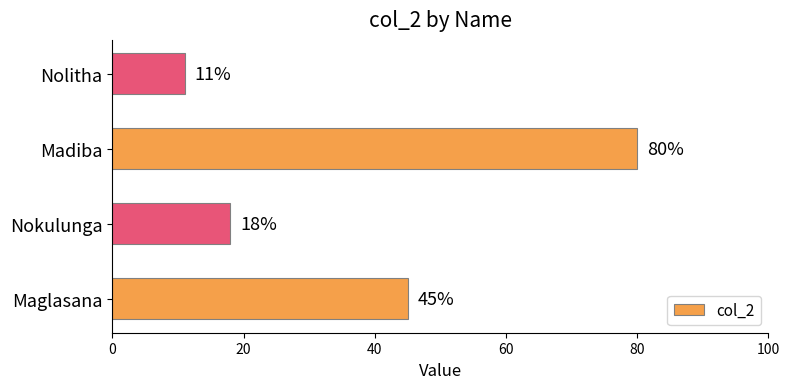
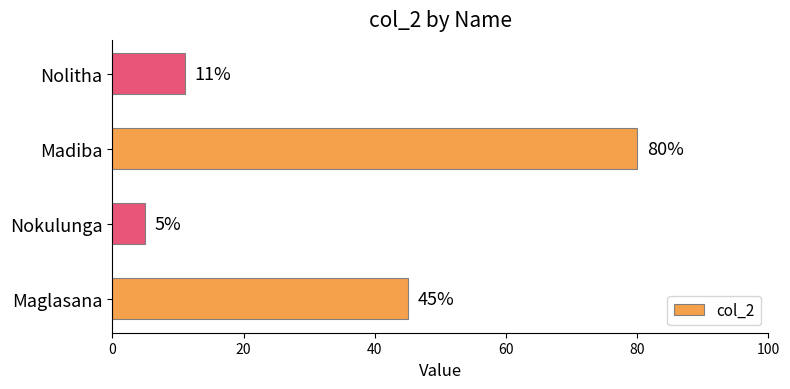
Nokulunga: 18% -> 5%
